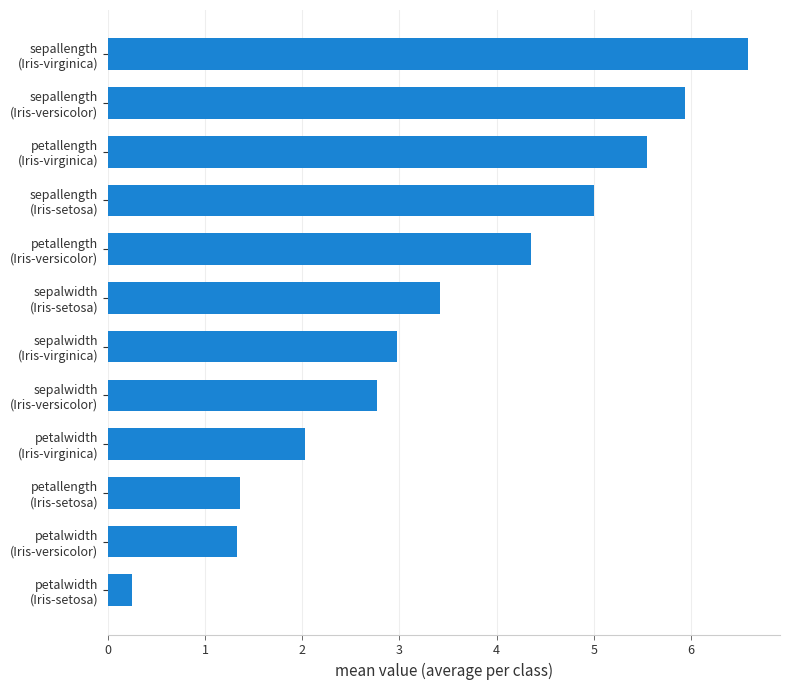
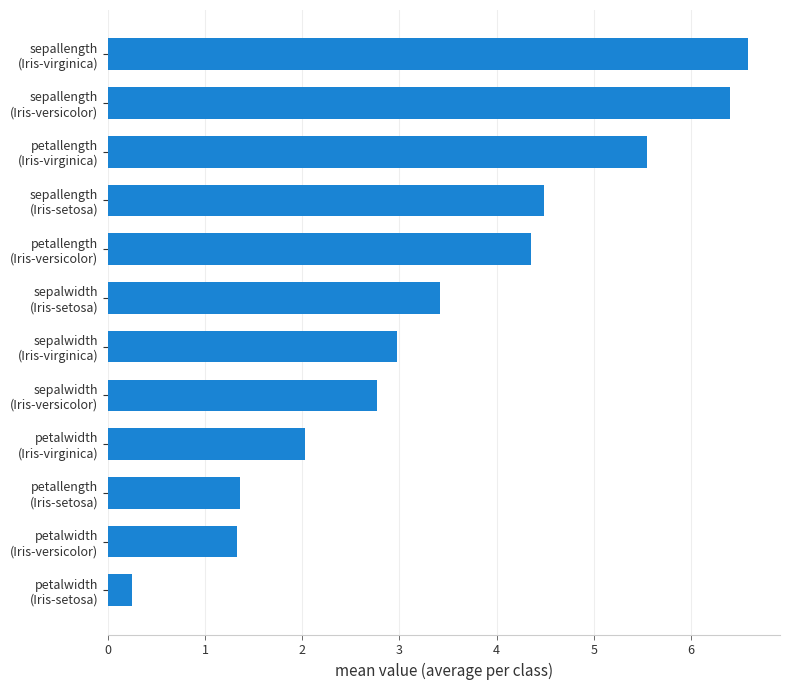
sepallength (Iris-versicolor): 5.9 -> 6.4
sepallength (Iris-setosa): 5.0 -> 4.5
